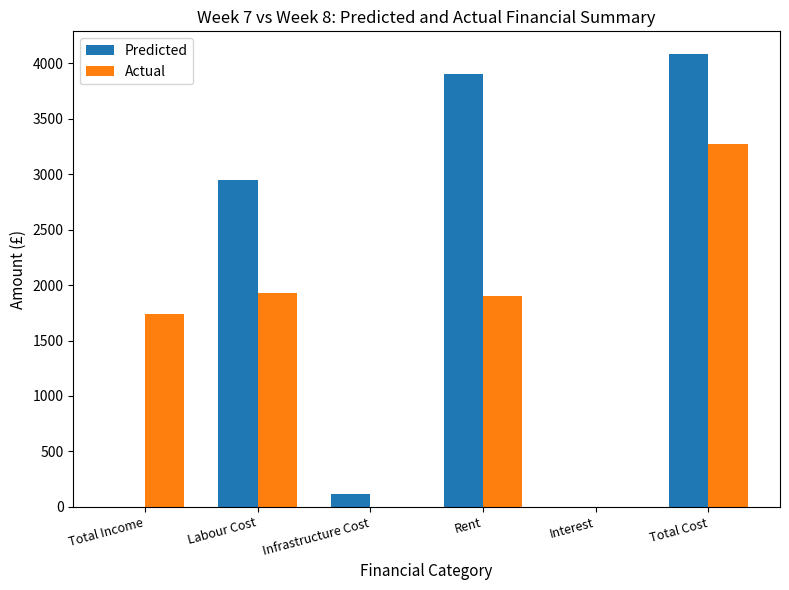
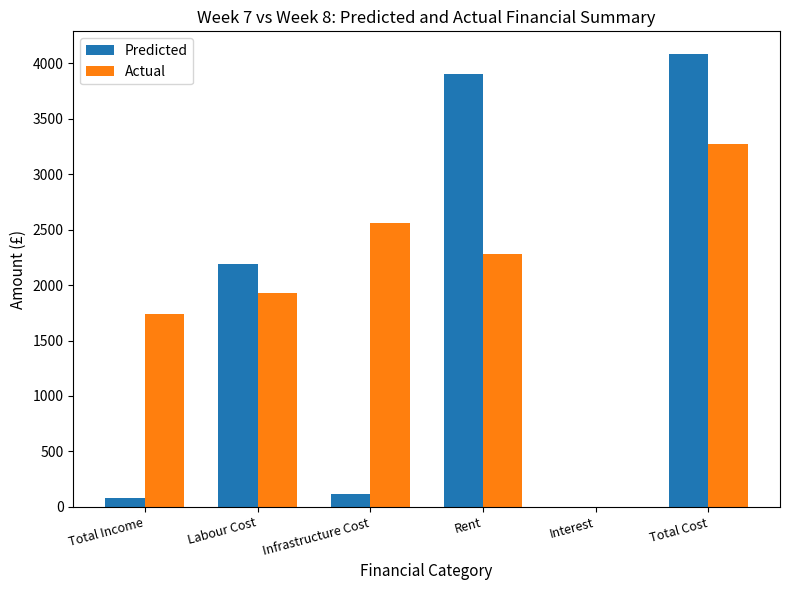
Predicted, Total Income: 0 -> 80
Predicted, Labour Cost: 2950 -> 2190
Actual, Infrastructure Cost: 0 -> 2560
Actual, Rent: 1900 -> 2280
